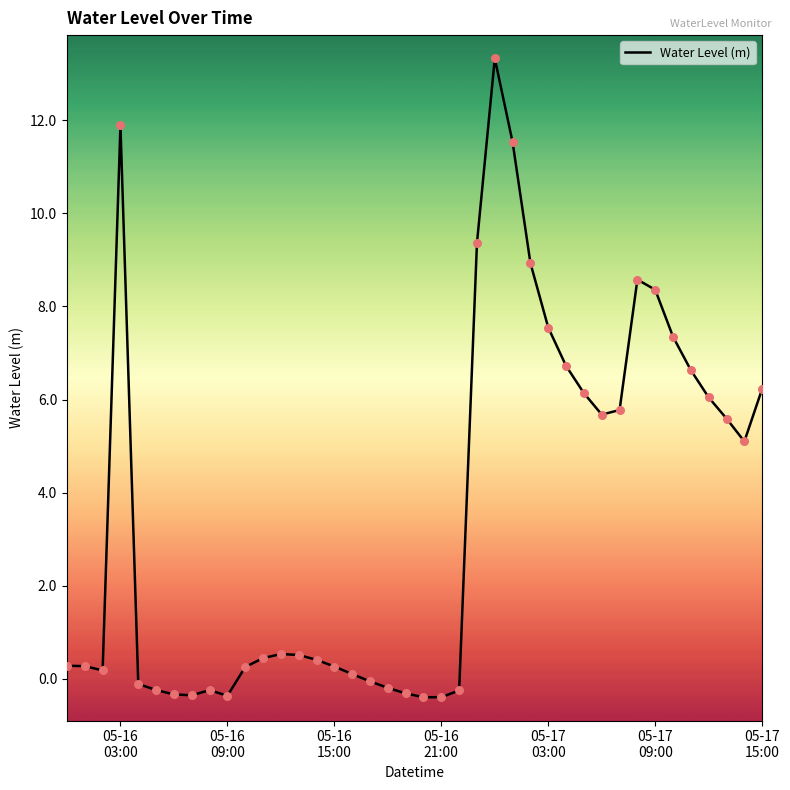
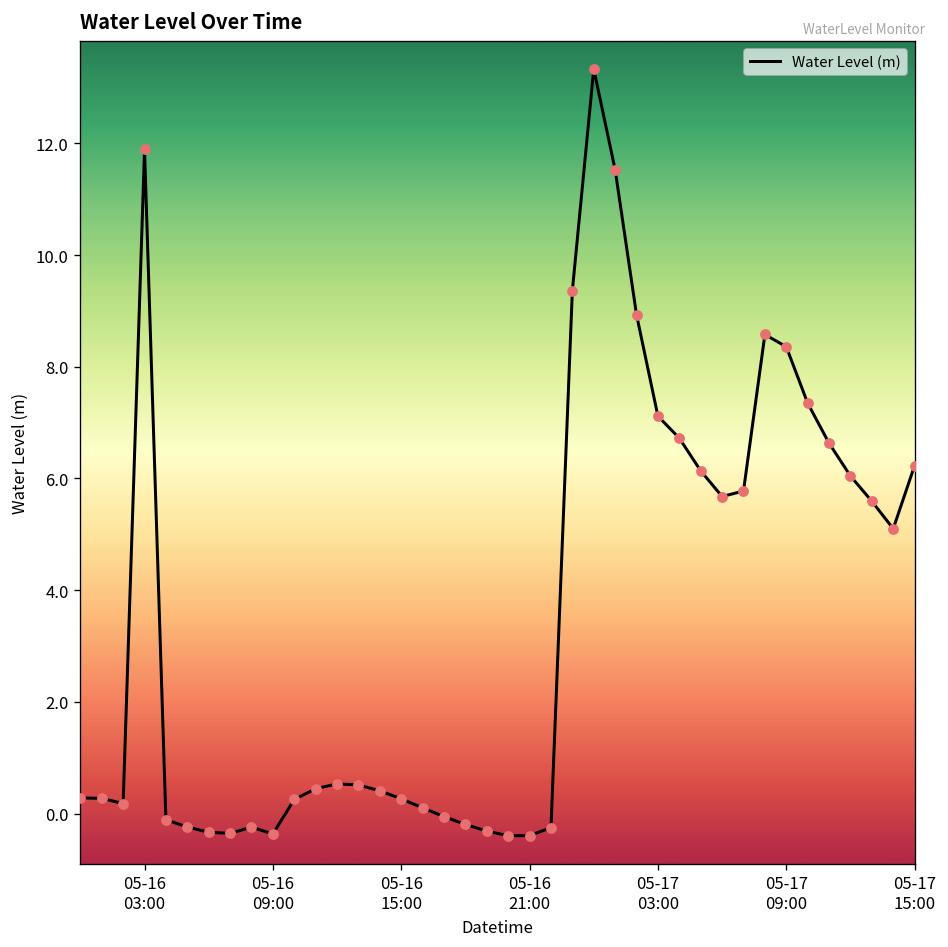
05-17 03:00: 7.5 -> 7.1
